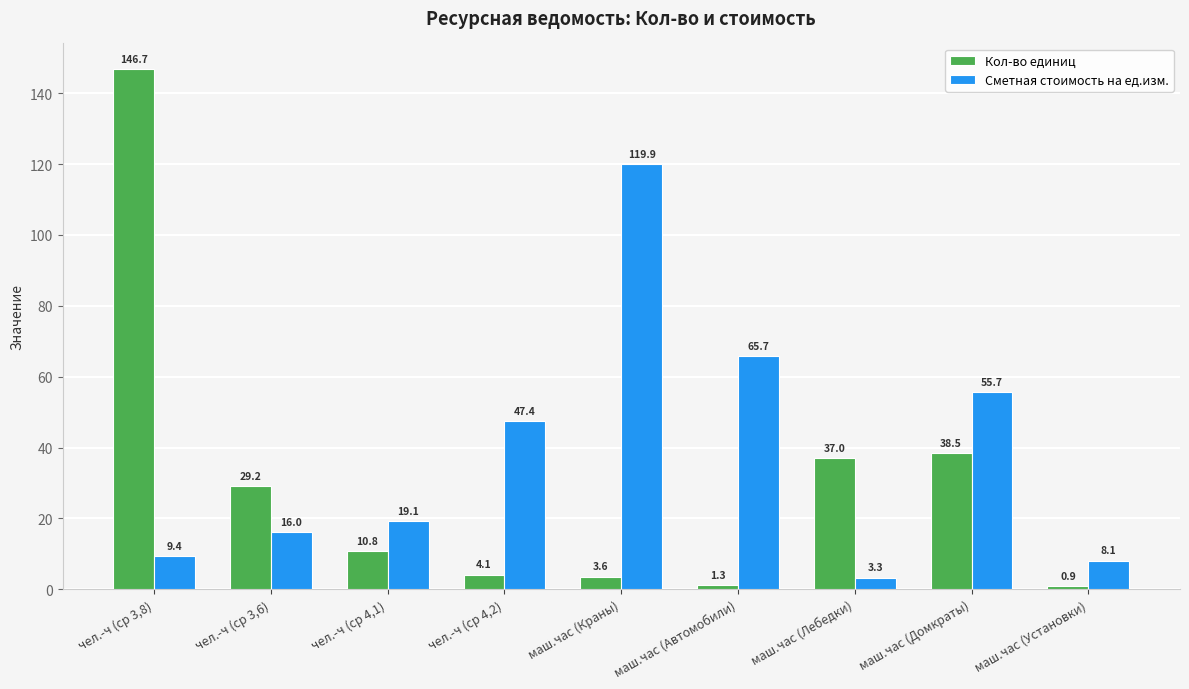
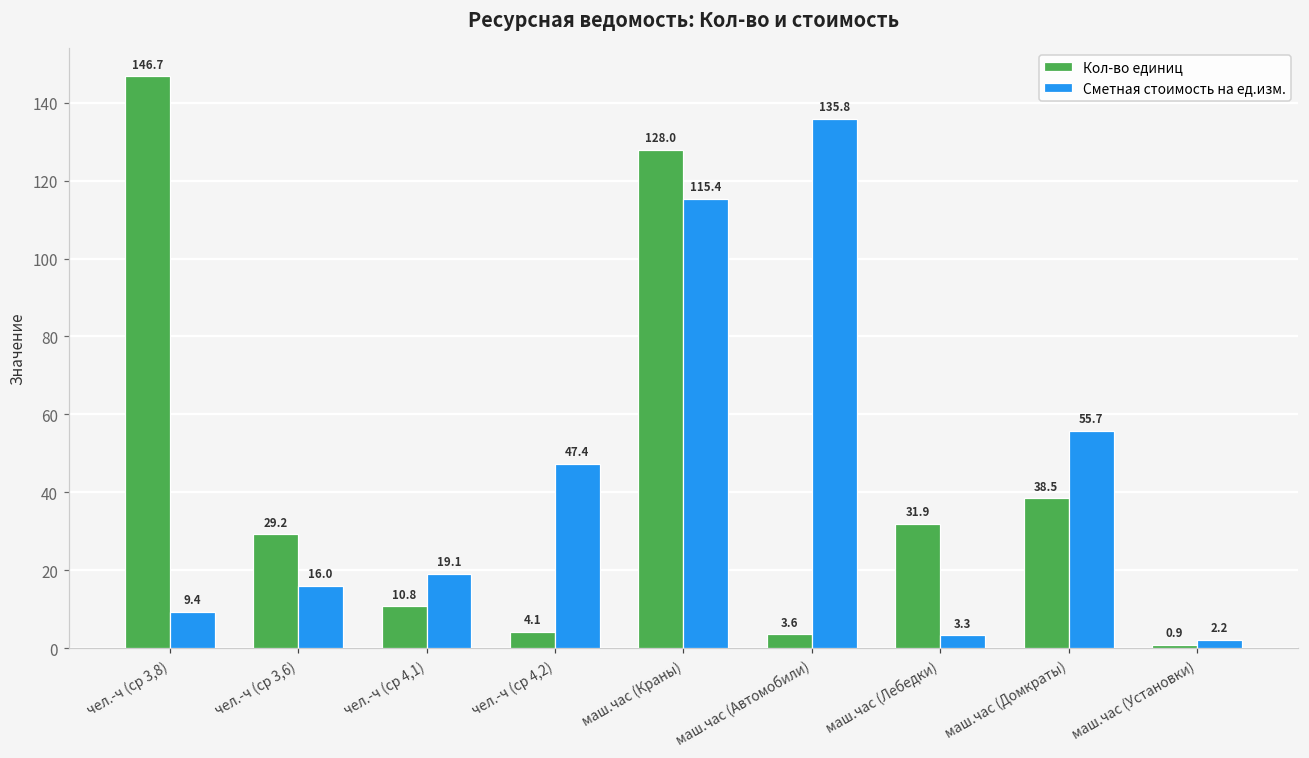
Кол-во единиц, маш.час (Краны): 3.6 -> 128.0
Сметная стоимость на ед.изм., маш.час (Краны): 119.9 -> 115.4
Кол-во единиц, маш.час (Автомобили): 1.3 -> 3.6
Сметная стоимость на ед.изм., маш.час (Автомобили): 65.7 -> 135.8
Кол-во единиц, маш.час (Лебедки): 37.0 -> 31.9
Сметная стоимость на ед.изм., маш.час (Установки): 8.1 -> 2.2
